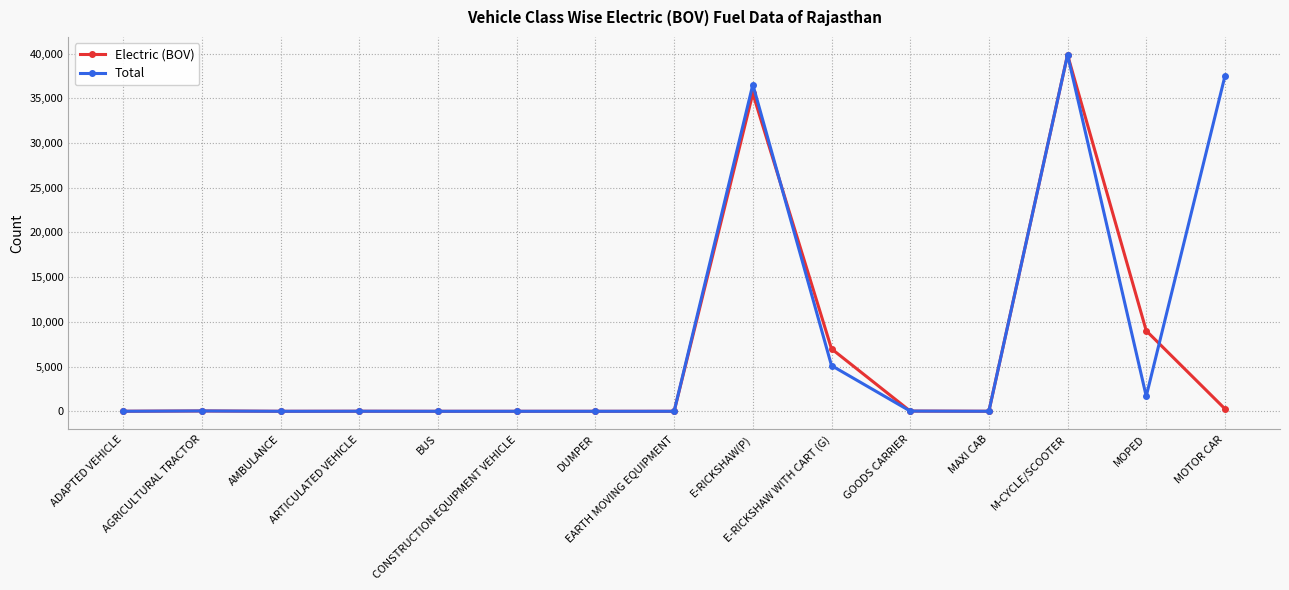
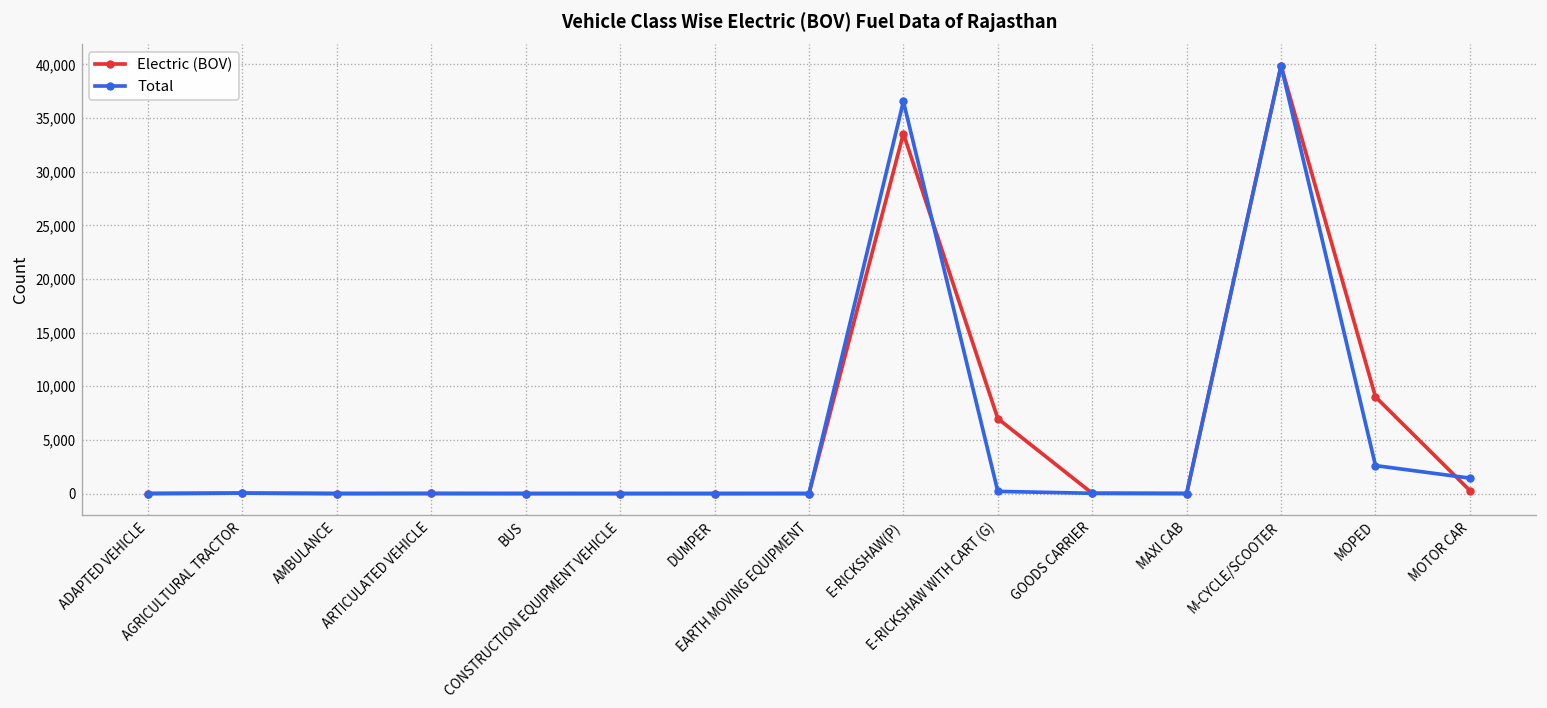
Electric (BOV), E-RICKSHAW(P): 36,000 -> 34,000
Total, E-RICKSHAW WITH CART (G): 5,000 -> 0
Total, MOPED: 2,000 -> 3,000
Total, MOTOR CAR: 37,000 -> 1,000
